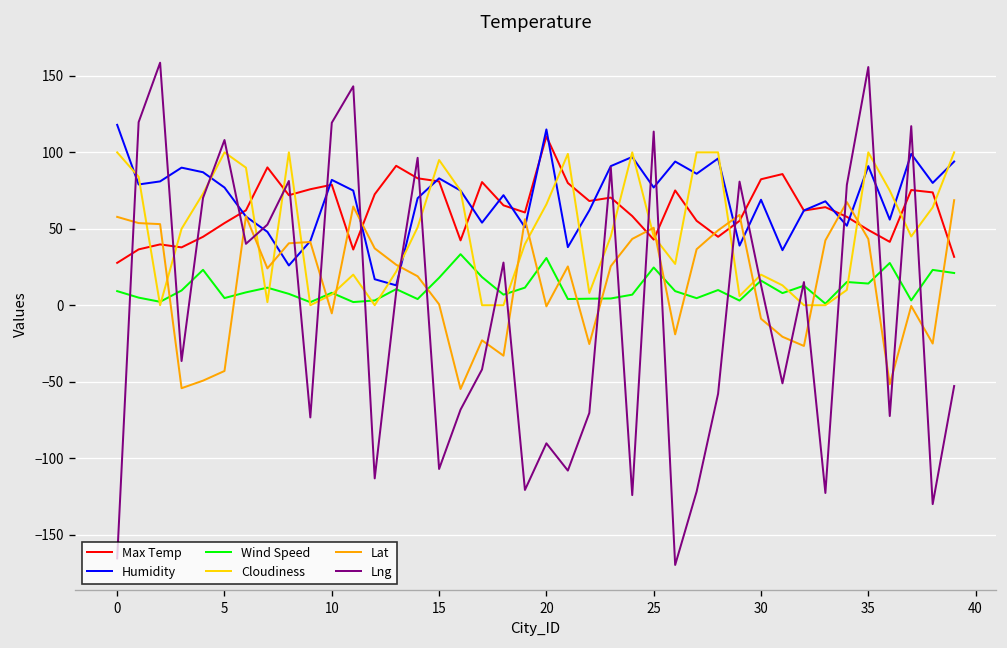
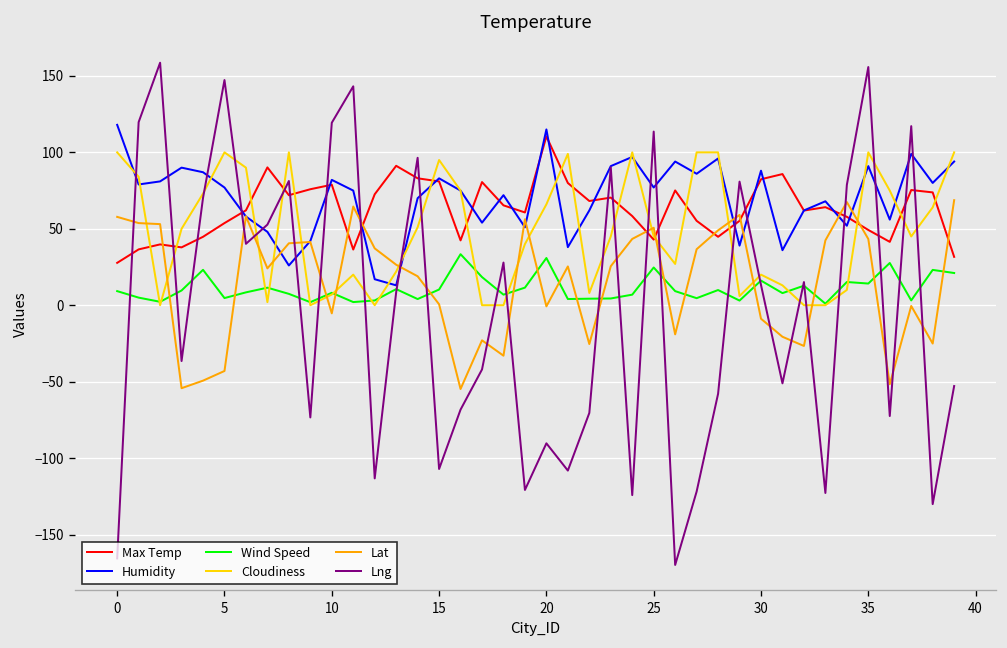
Lng, 5: 108 -> 147
Wind Speed, 15: 18 -> 10
Humidity, 30: 69 -> 88
